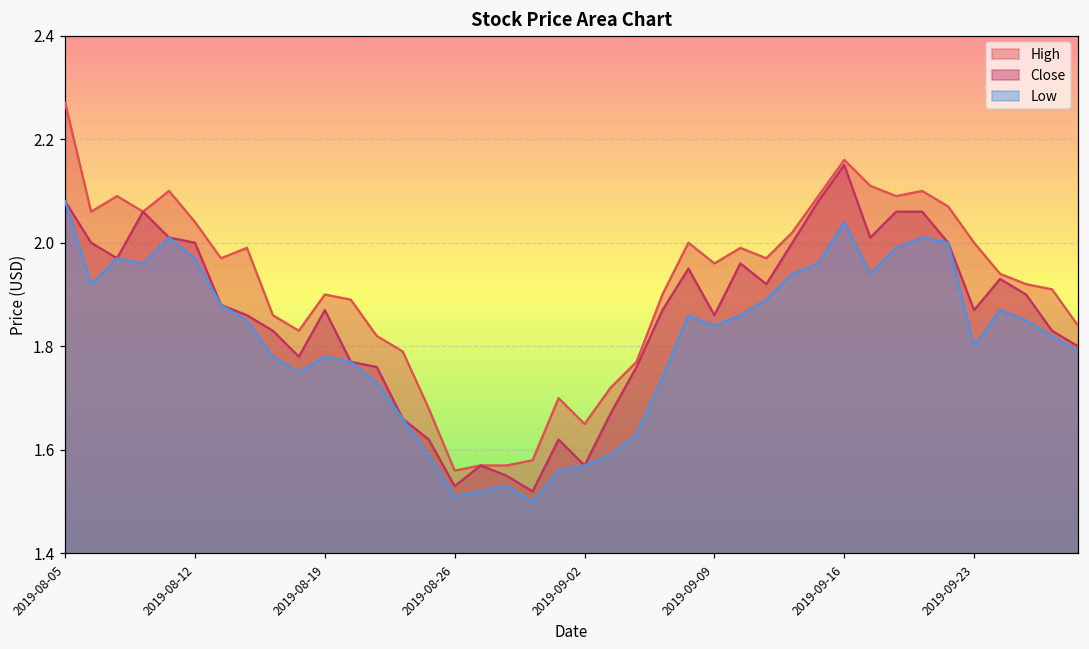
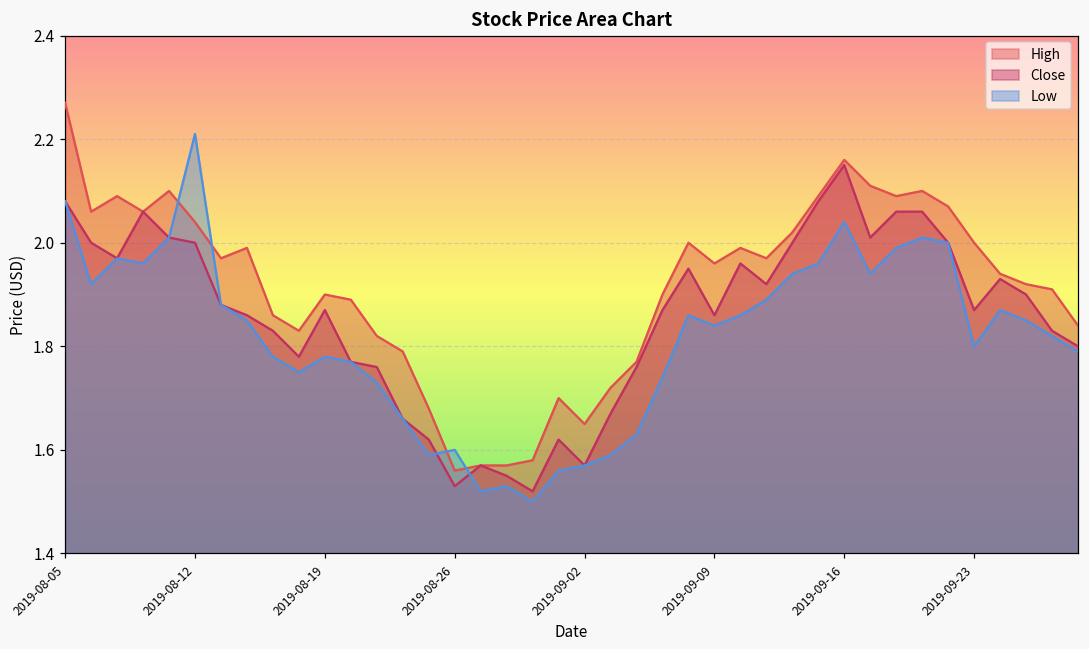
Low, 2019-08-12: 1.97 -> 2.21
Low, 2019-08-26: 1.51 -> 1.60
